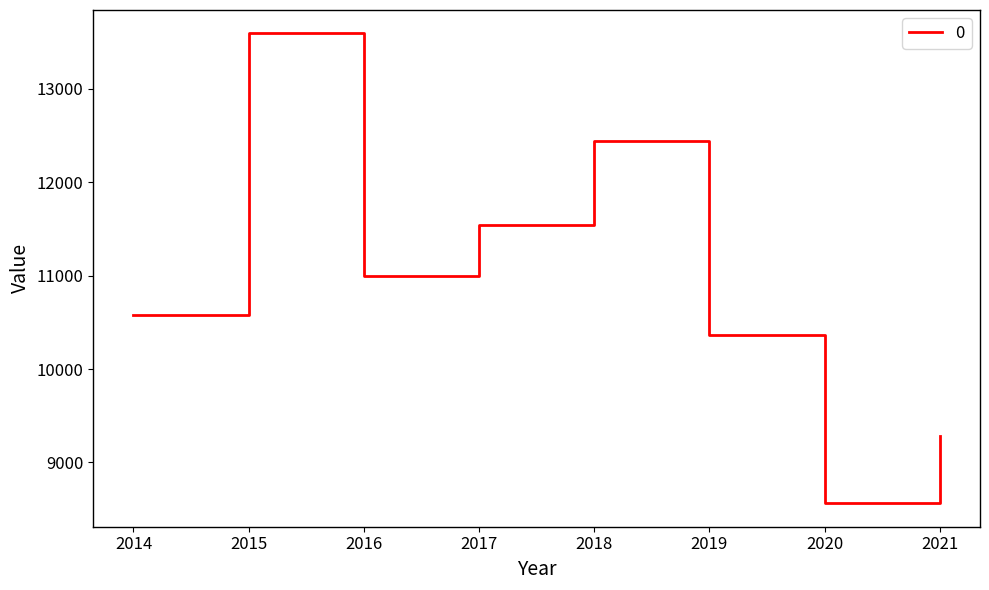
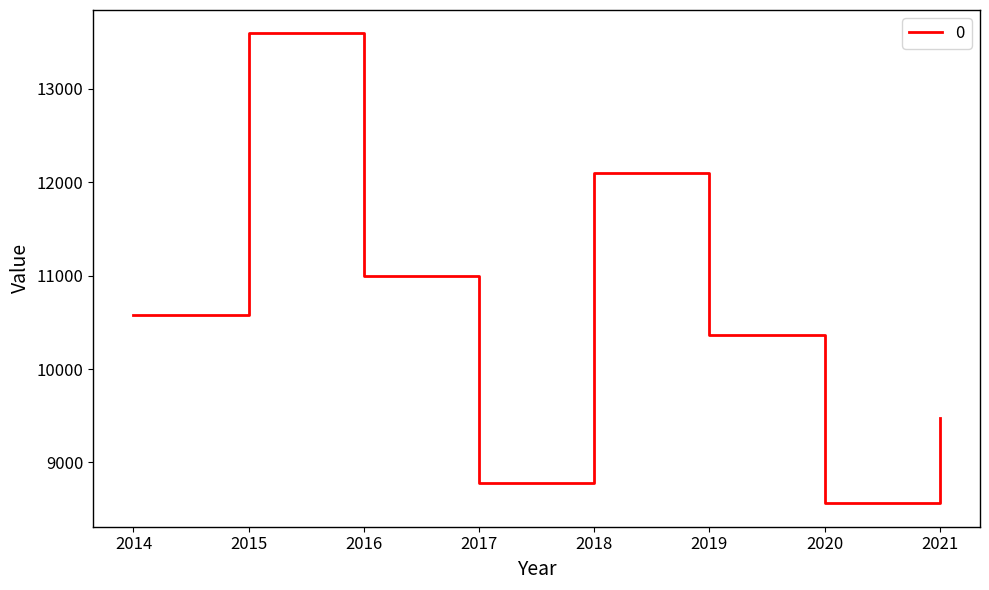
2017: 11500 -> 8800
2018: 12400 -> 12100
2021: 9300 -> 9500
